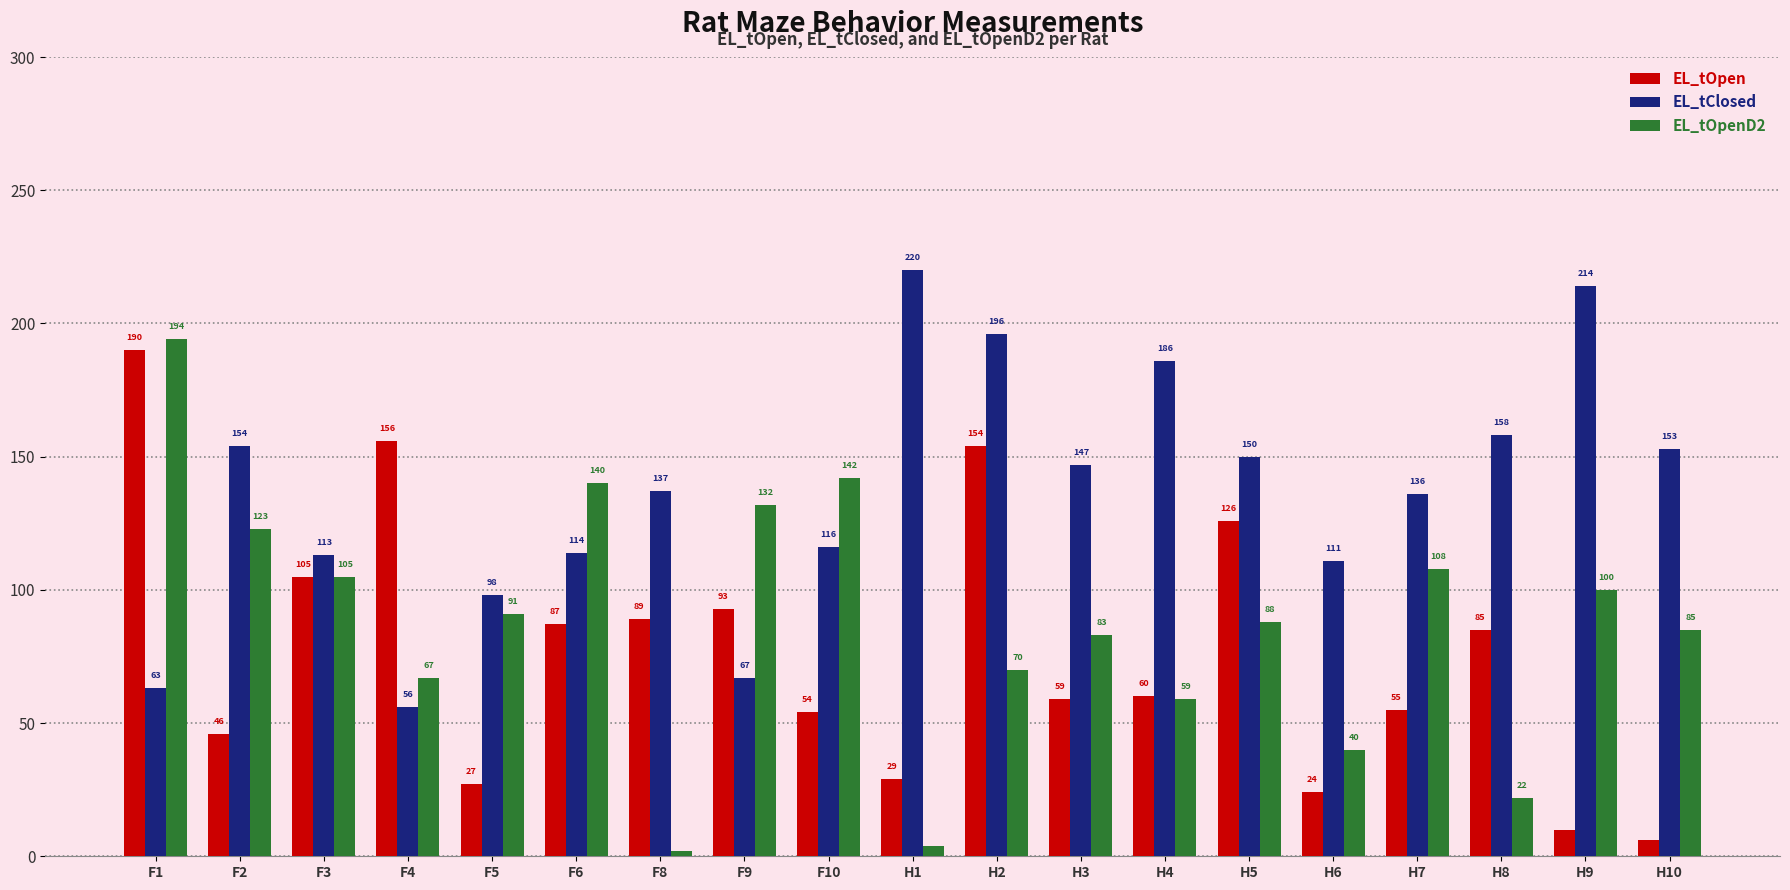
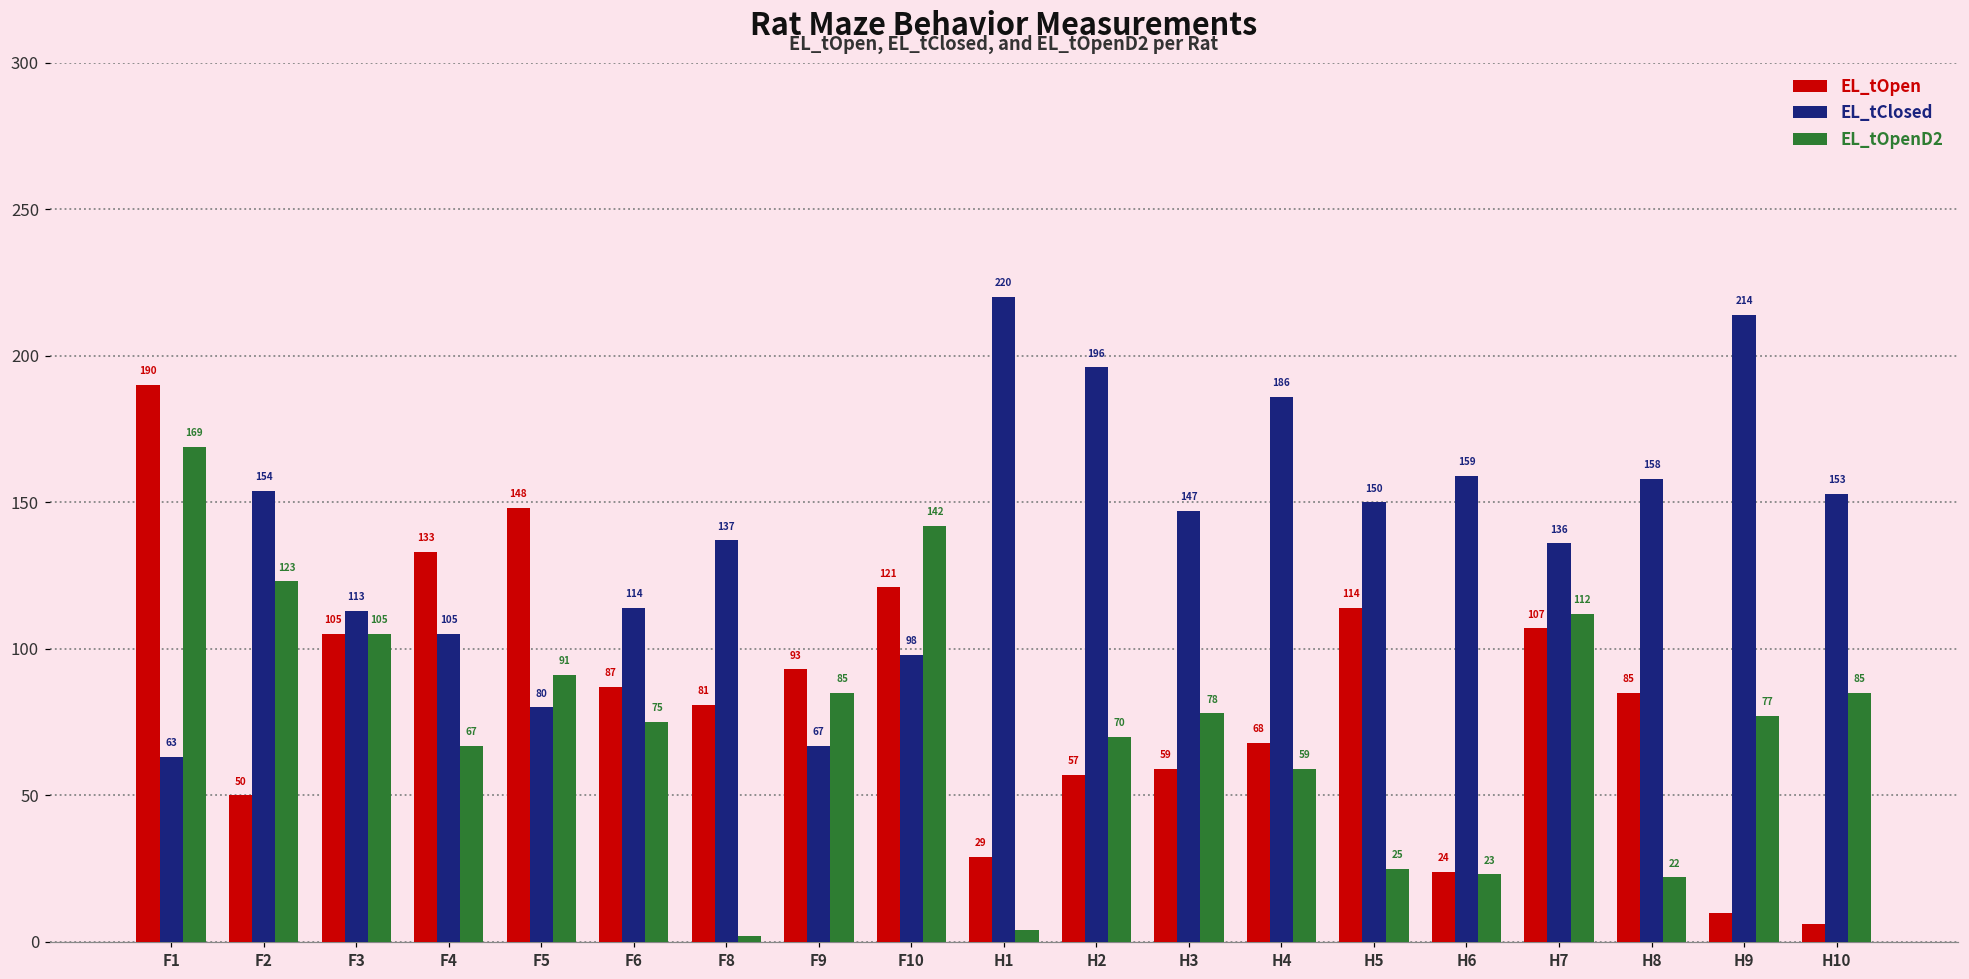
EL_tOpenD2, F1: 194 -> 169
EL_tOpen, F2: 46 -> 50
EL_tOpen, F4: 156 -> 133
EL_tClosed, F4: 56 -> 105
EL_tOpen, F5: 27 -> 148
EL_tClosed, F5: 98 -> 80
EL_tOpenD2, F6: 140 -> 75
EL_tOpen, F8: 89 -> 81
EL_tOpenD2, F9: 132 -> 85
EL_tOpen, F10: 54 -> 121
EL_tClosed, F10: 116 -> 98
EL_tOpen, H2: 154 -> 57
EL_tOpenD2, H3: 83 -> 78
EL_tOpen, H4: 60 -> 68
EL_tOpen, H5: 126 -> 114
EL_tOpenD2, H5: 88 -> 25
EL_tClosed, H6: 111 -> 159
EL_tOpenD2, H6: 40 -> 23
EL_tOpen, H7: 55 -> 107
EL_tOpenD2, H7: 108 -> 112
EL_tOpenD2, H9: 100 -> 77
